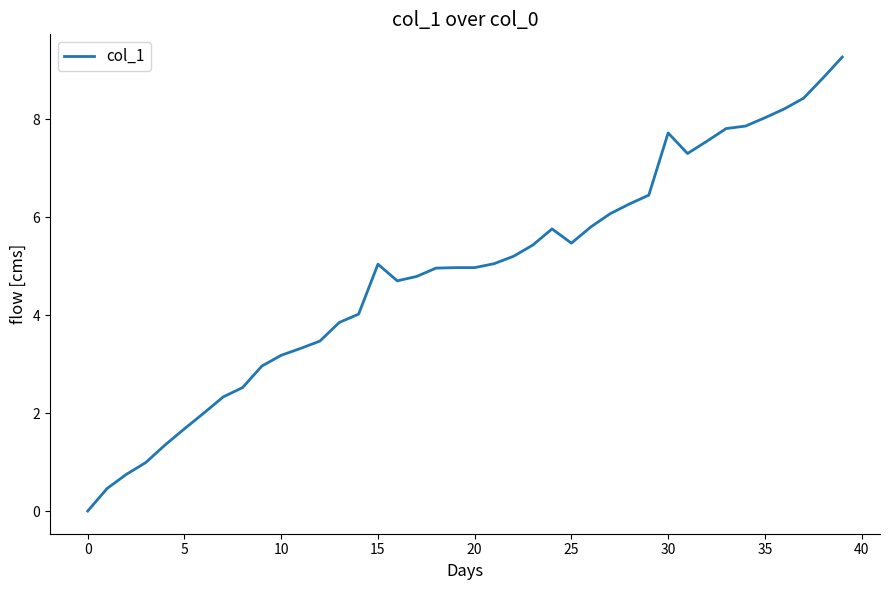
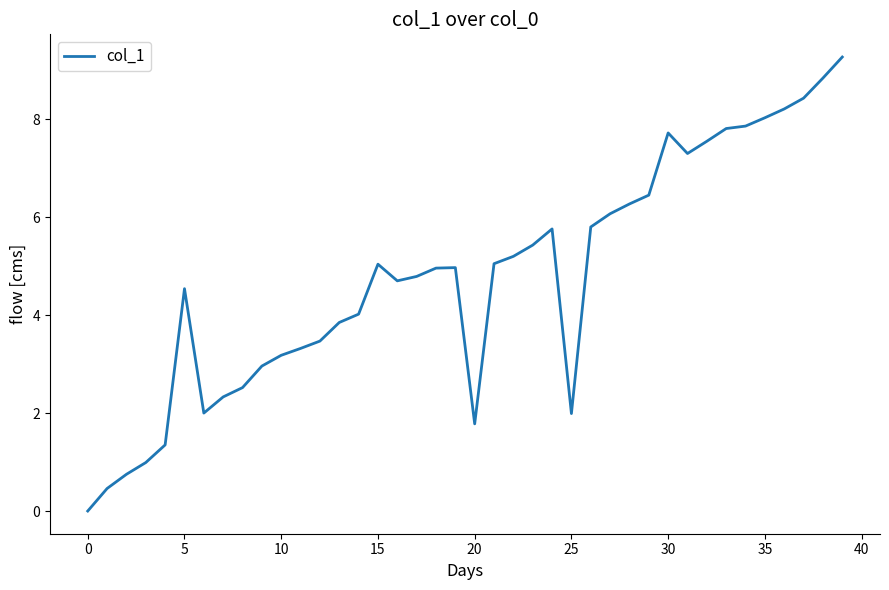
5: 1.7 -> 4.5
20: 5.0 -> 1.8
25: 5.5 -> 2.0
